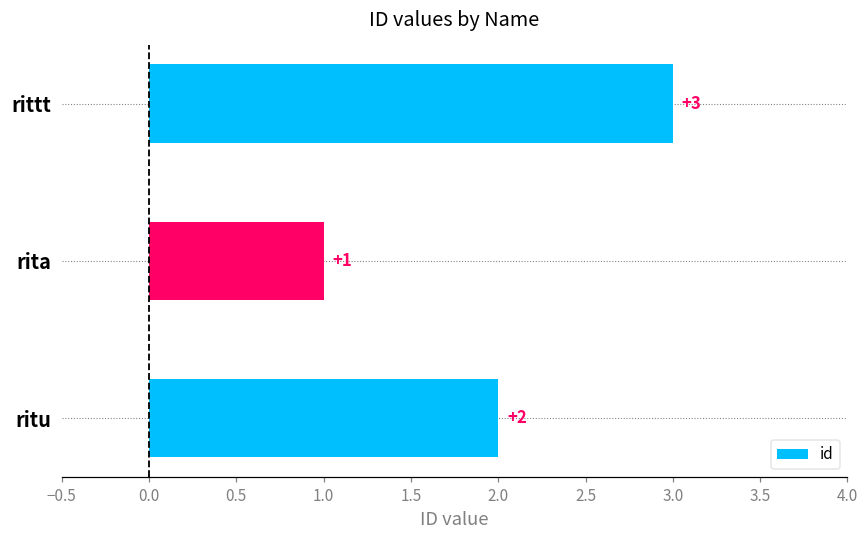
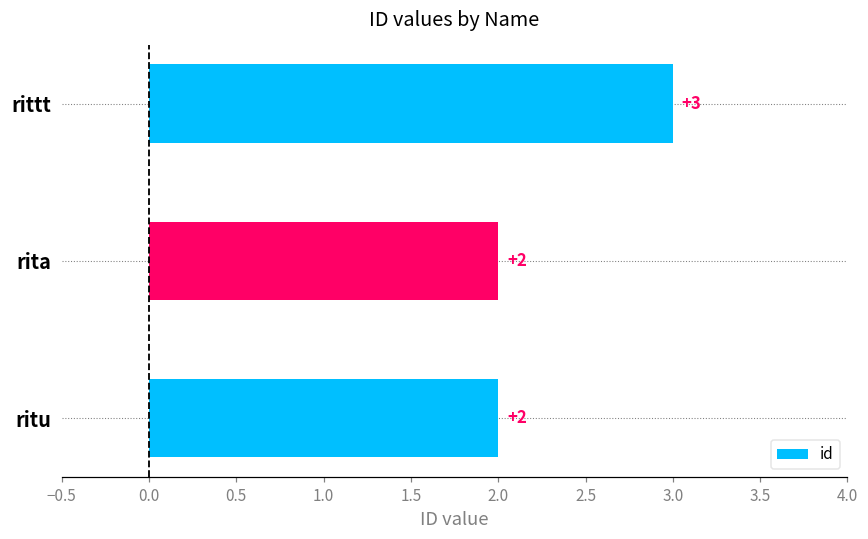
rita: +1 -> +2
